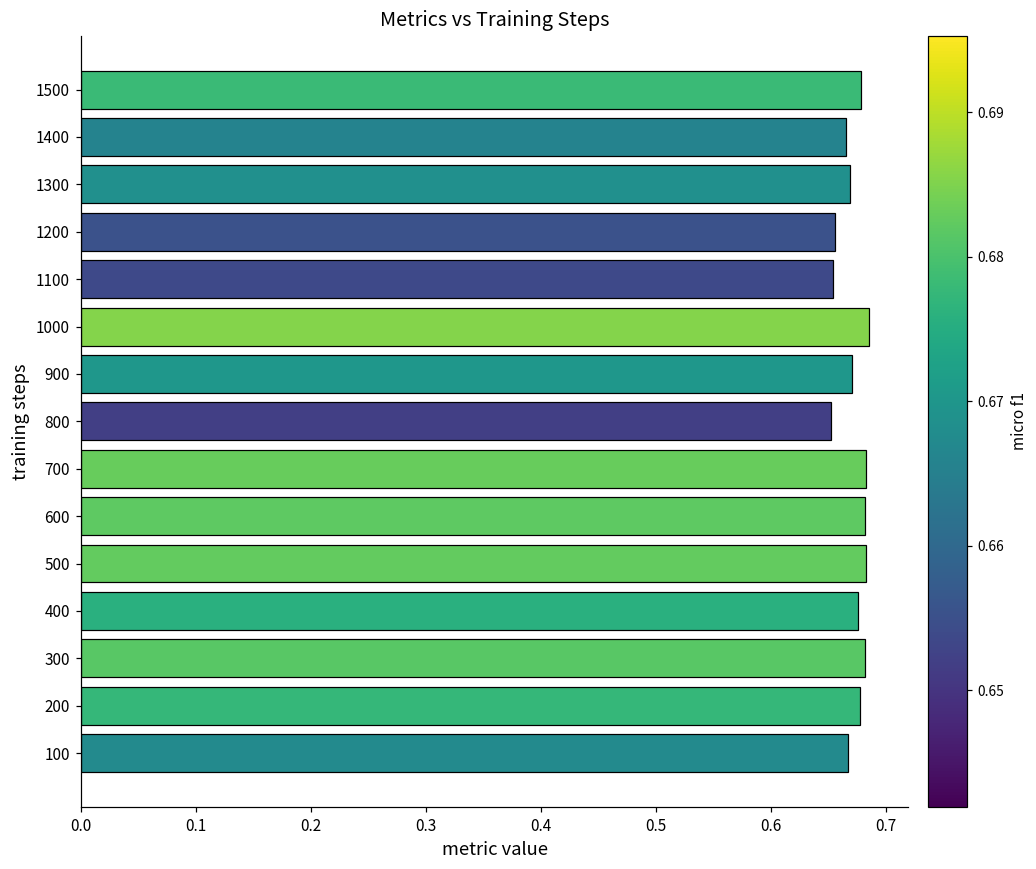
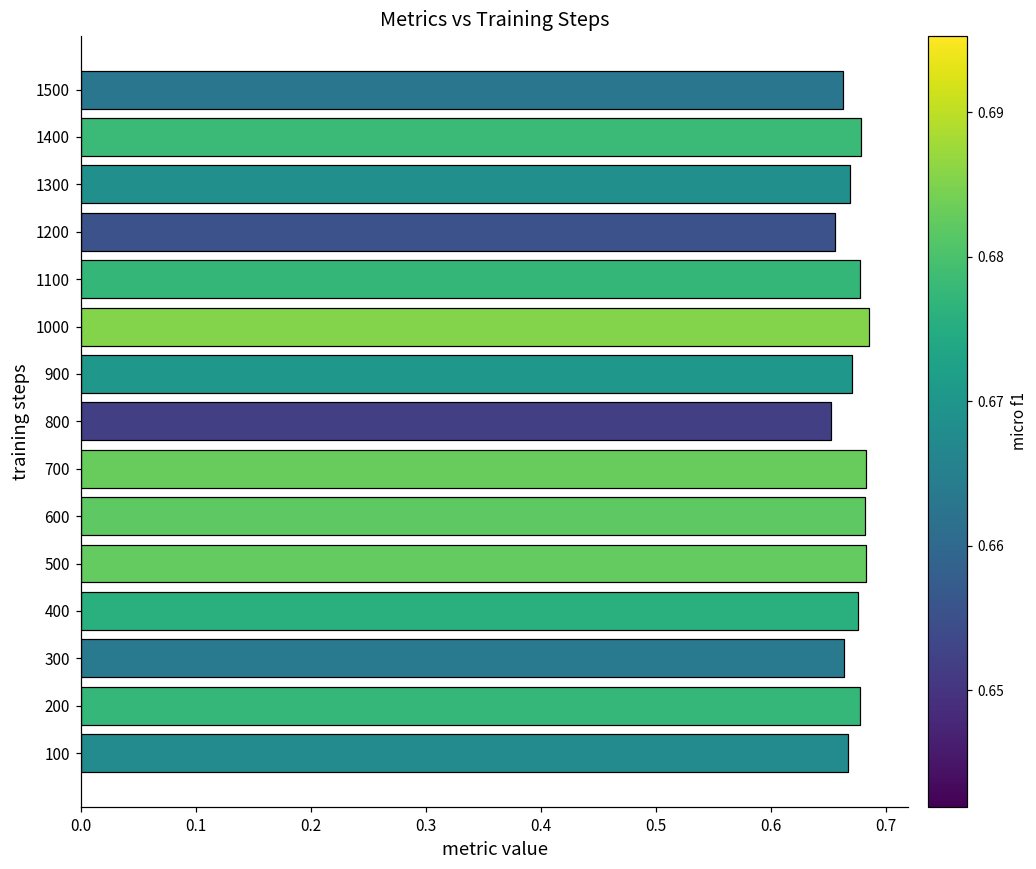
1500: 0.678 -> 0.663
1400: 0.666 -> 0.678
1100: 0.654 -> 0.677
300: 0.681 -> 0.664
